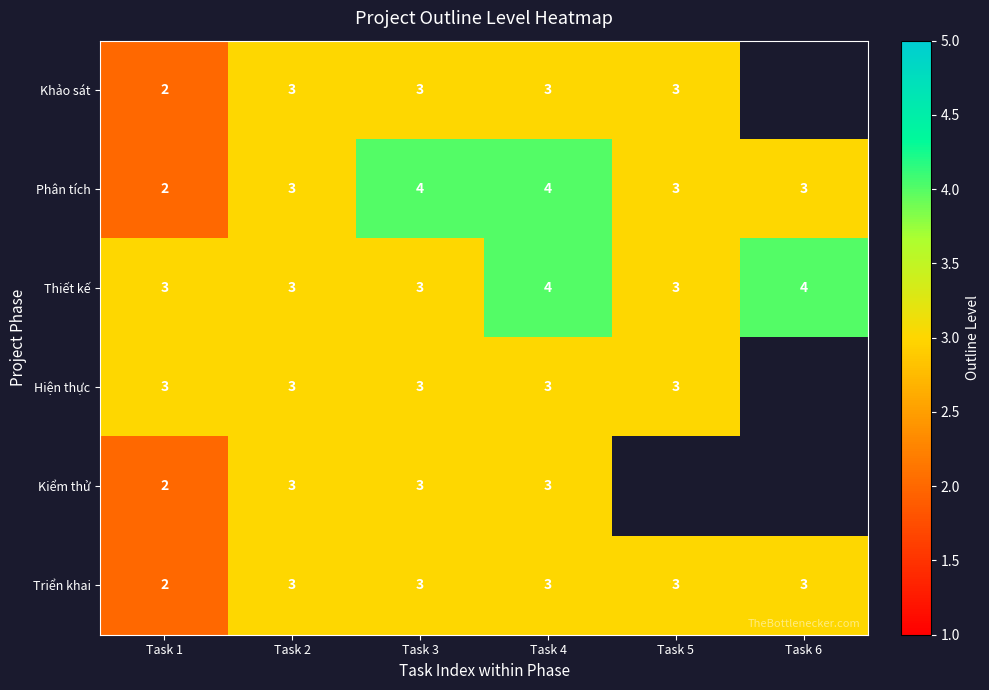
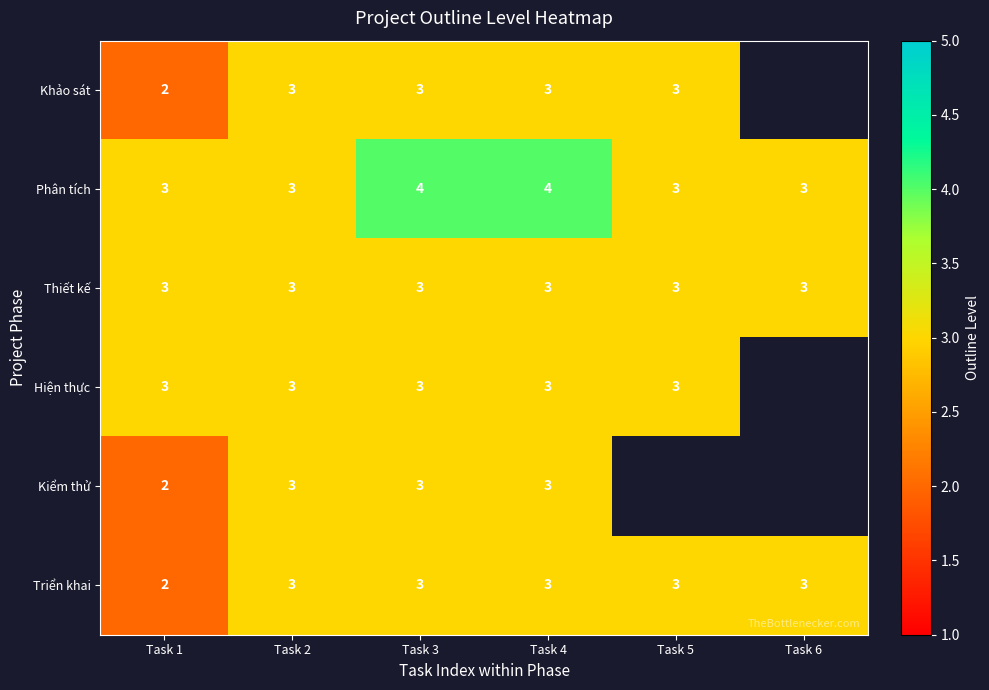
Phân tích, Task 1: 2 -> 3
Thiết kế, Task 4: 4 -> 3
Thiết kế, Task 6: 4 -> 3
